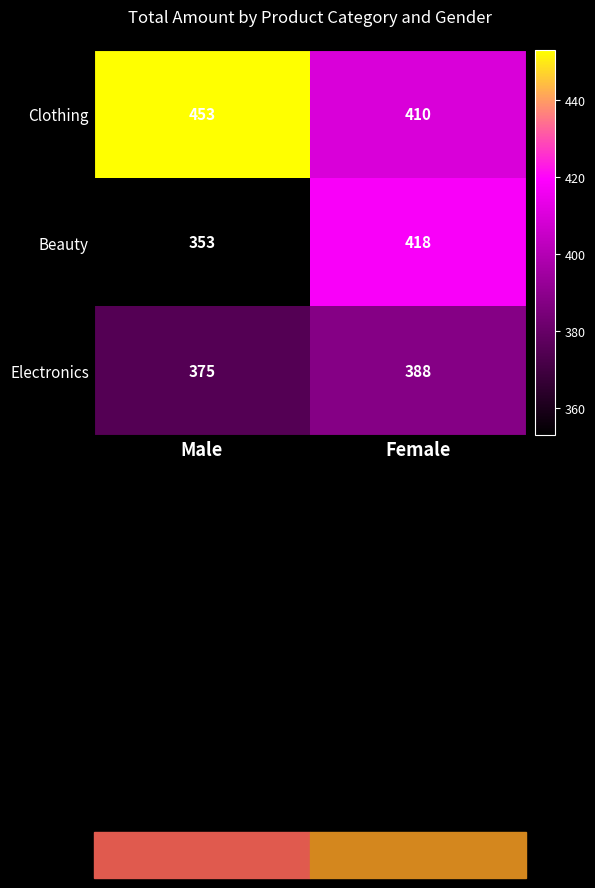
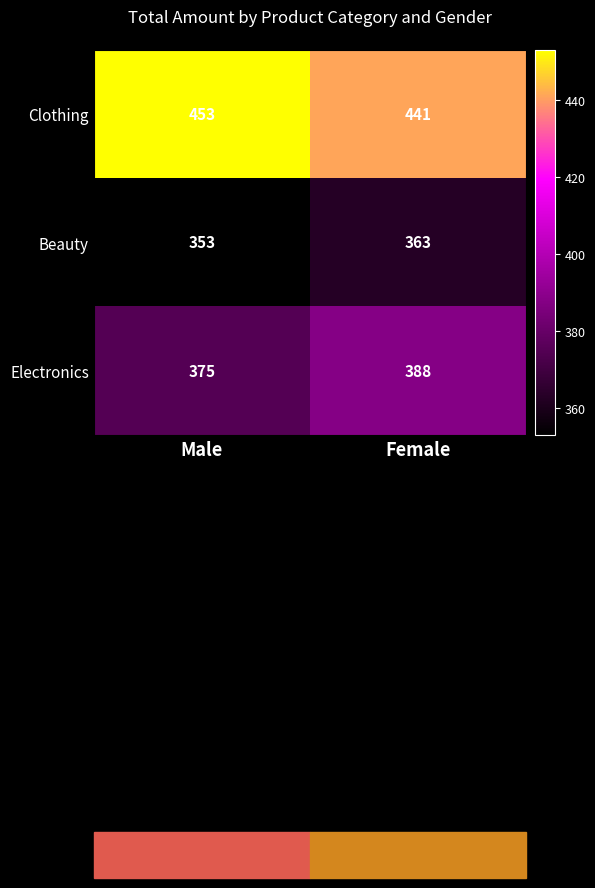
Clothing, Female: 410 -> 441
Beauty, Female: 418 -> 363
